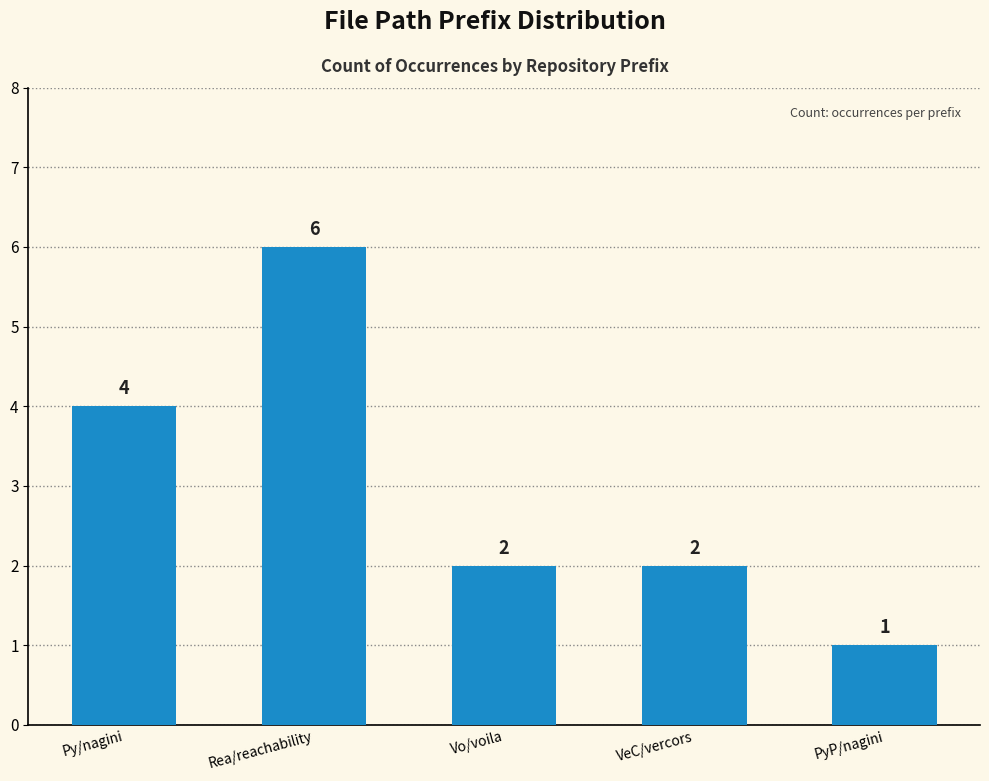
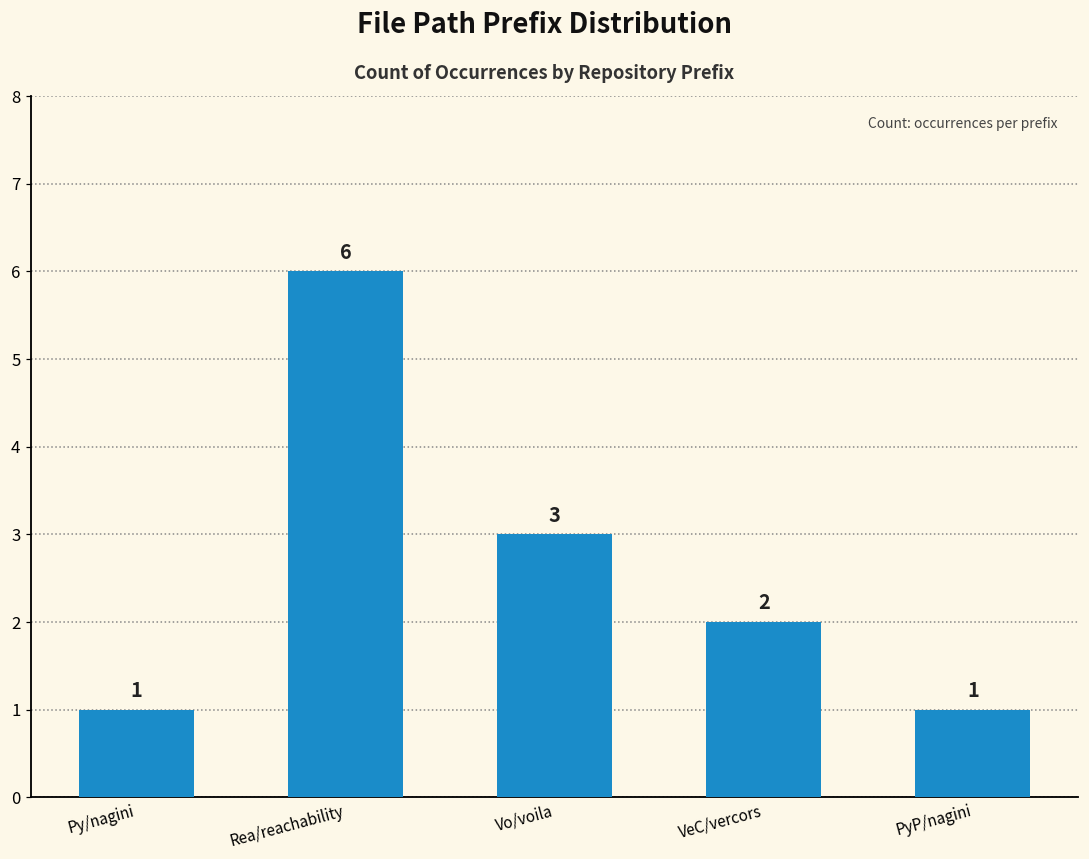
Py/nagini: 4 -> 1
Vo/voila: 2 -> 3
